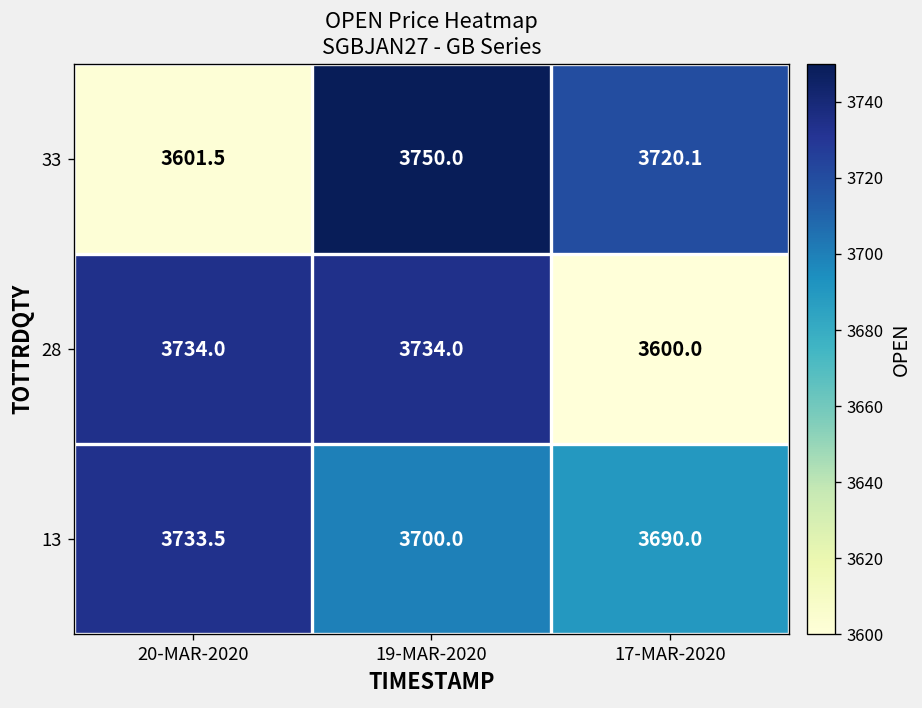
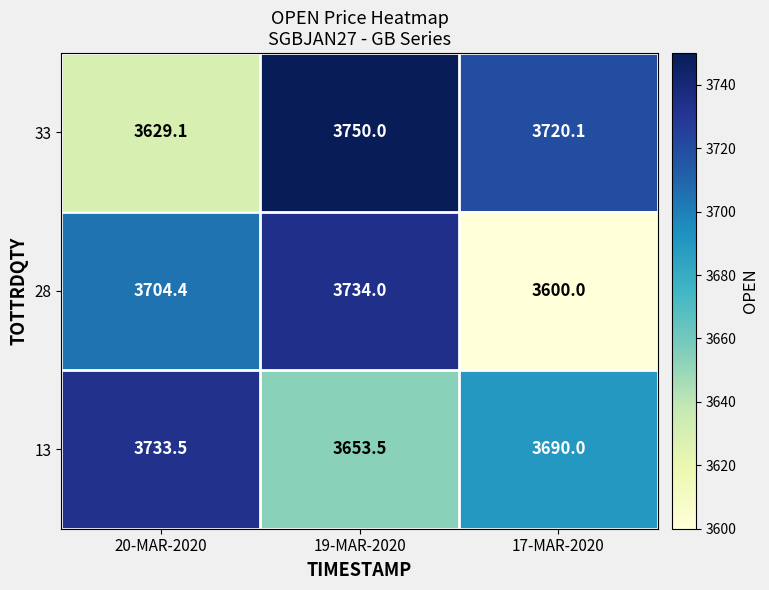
33, 20-MAR-2020: 3601.5 -> 3629.1
28, 20-MAR-2020: 3734.0 -> 3704.4
13, 19-MAR-2020: 3700.0 -> 3653.5
